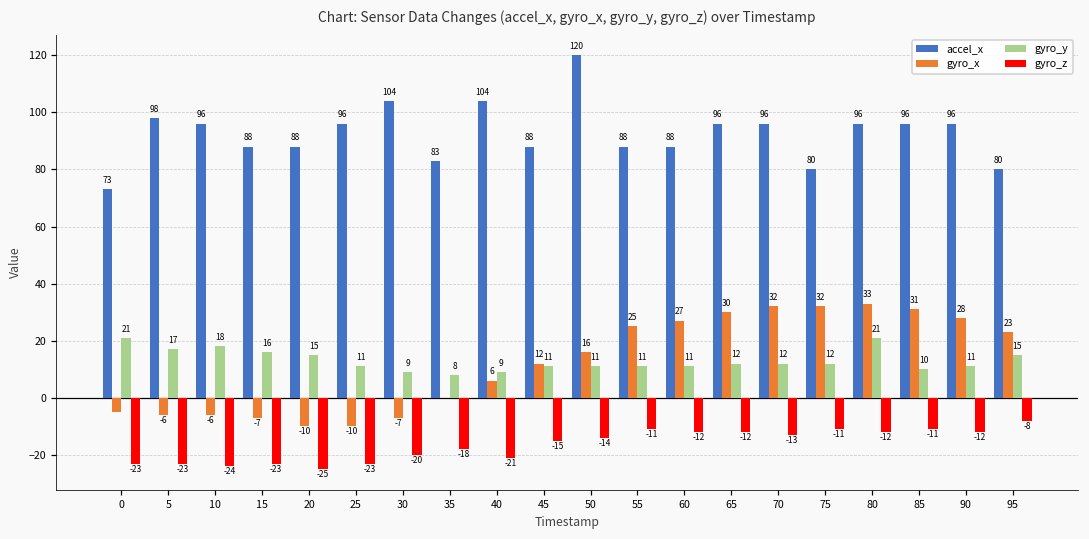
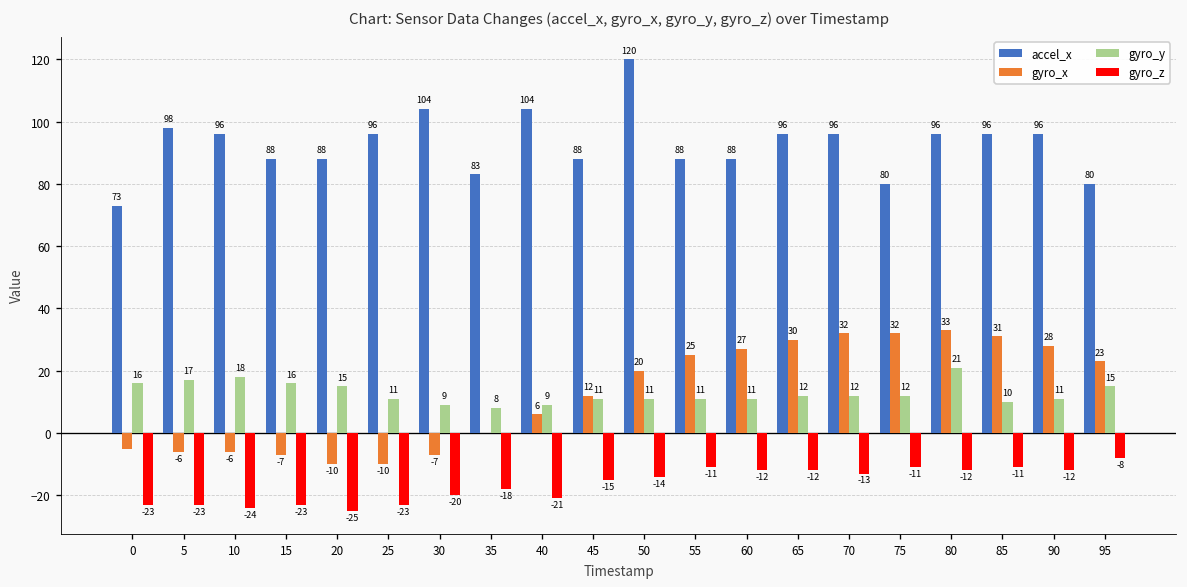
gyro_y, 0: 21 -> 16
gyro_x, 50: 16 -> 20
